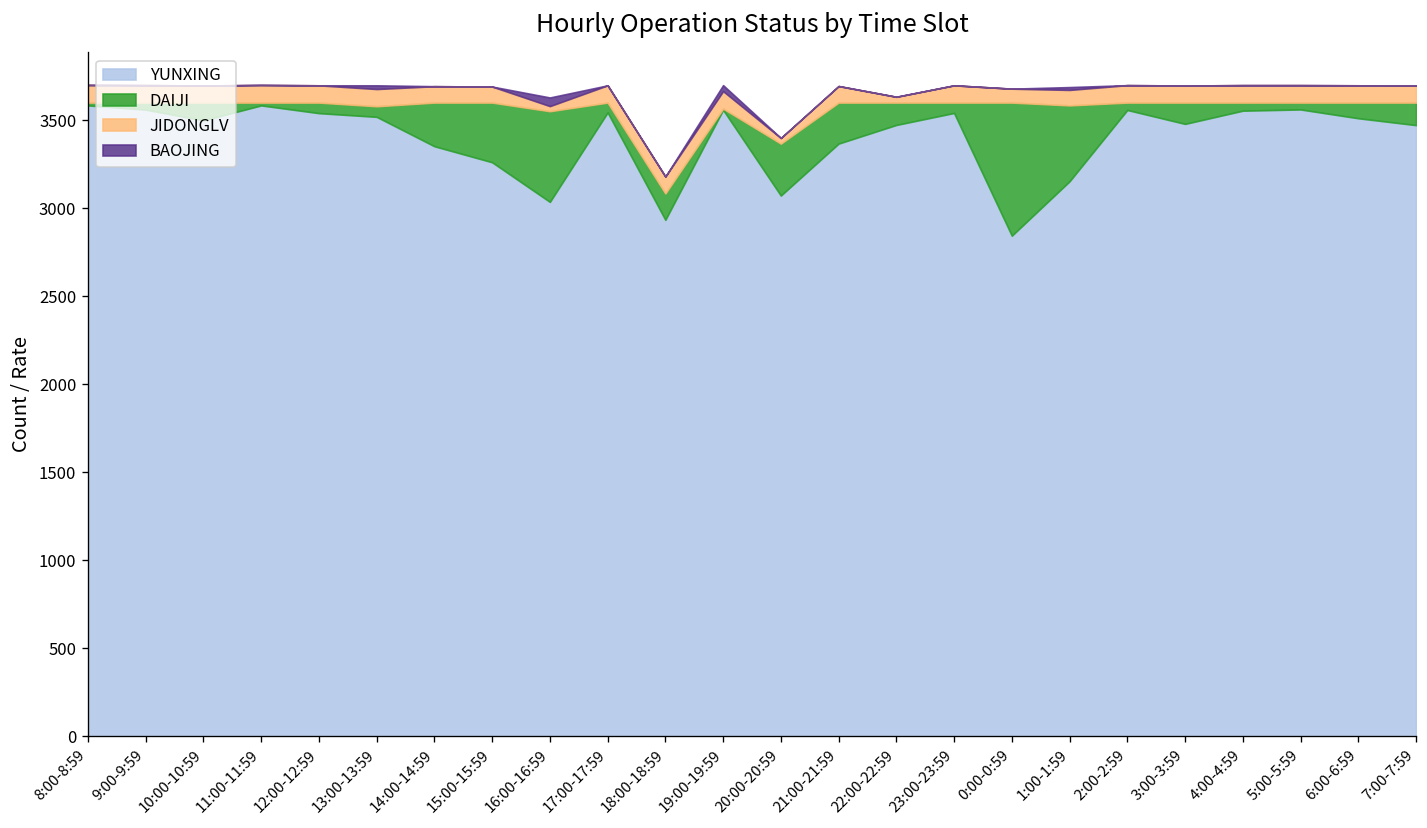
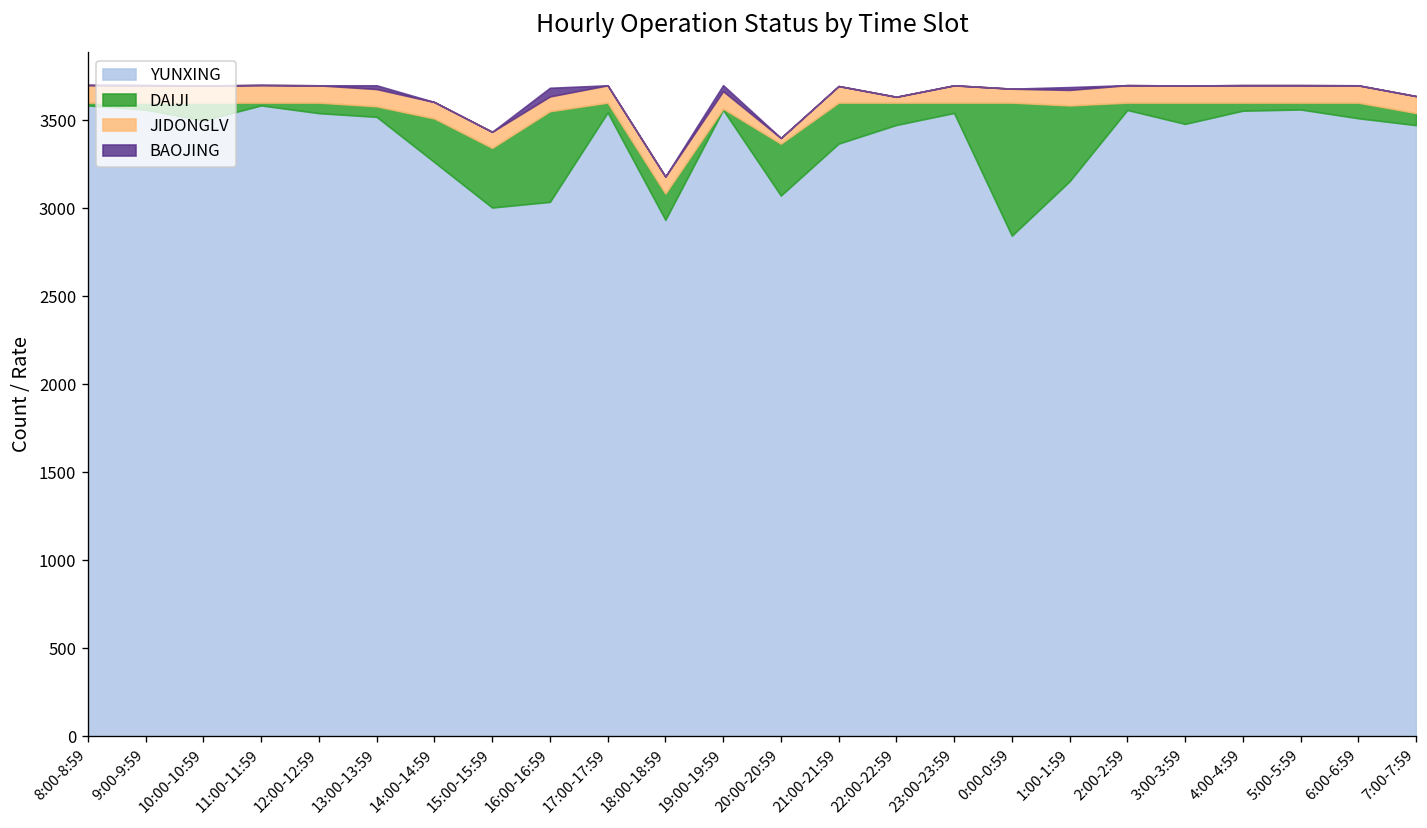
YUNXING, 14:00-14:59: 3350 -> 3260
YUNXING, 15:00-15:59: 3260 -> 3000
JIDONGLV, 16:00-16:59: 30 -> 80
DAIJI, 7:00-7:59: 130 -> 70
